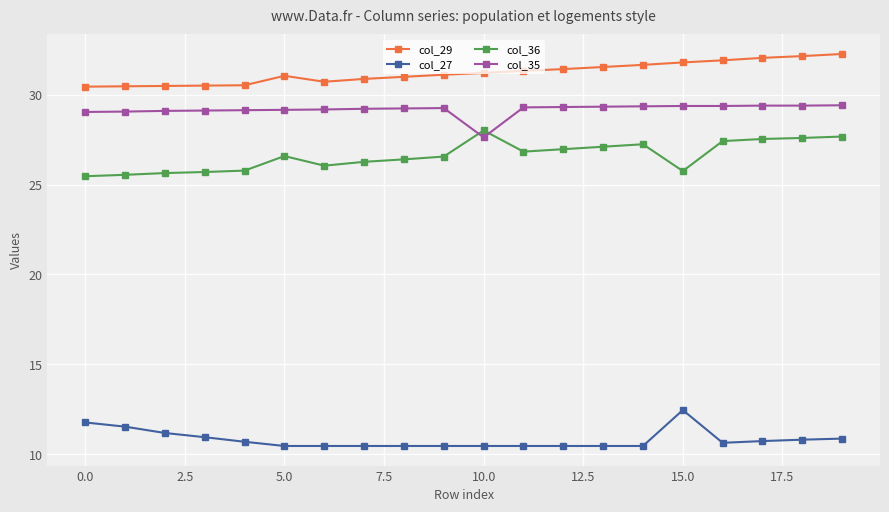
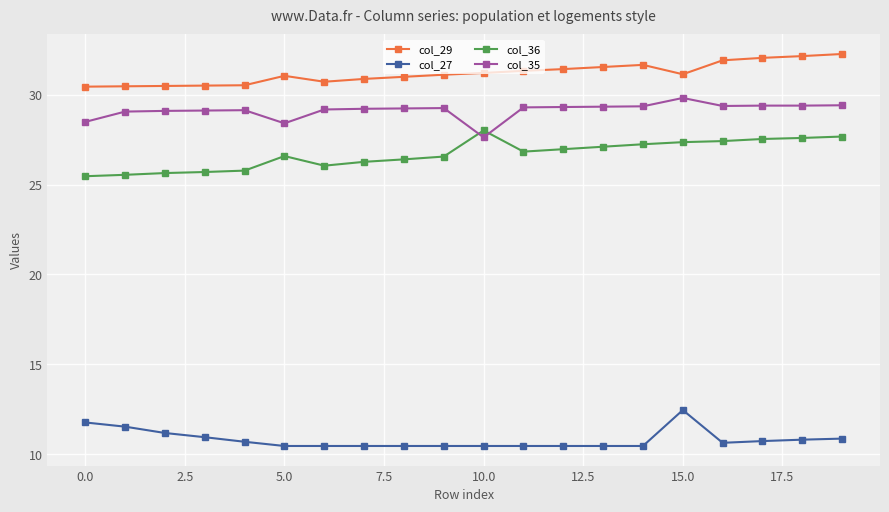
col_35, 0.0: 29.0 -> 28.5
col_35, 5.0: 29.2 -> 28.4
col_29, 15.0: 31.8 -> 31.1
col_36, 15.0: 25.8 -> 27.4
col_35, 15.0: 29.4 -> 29.8
